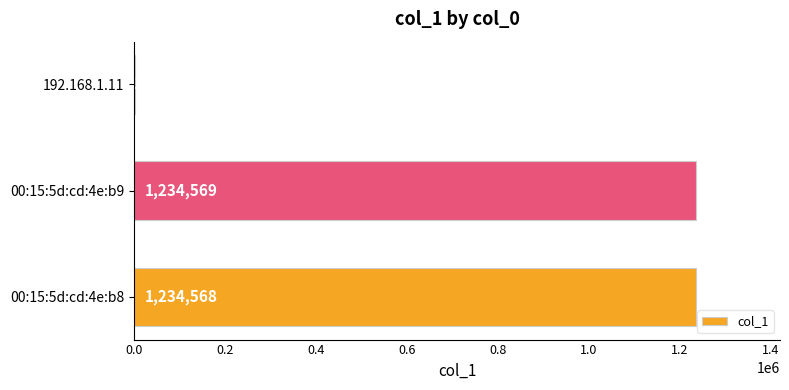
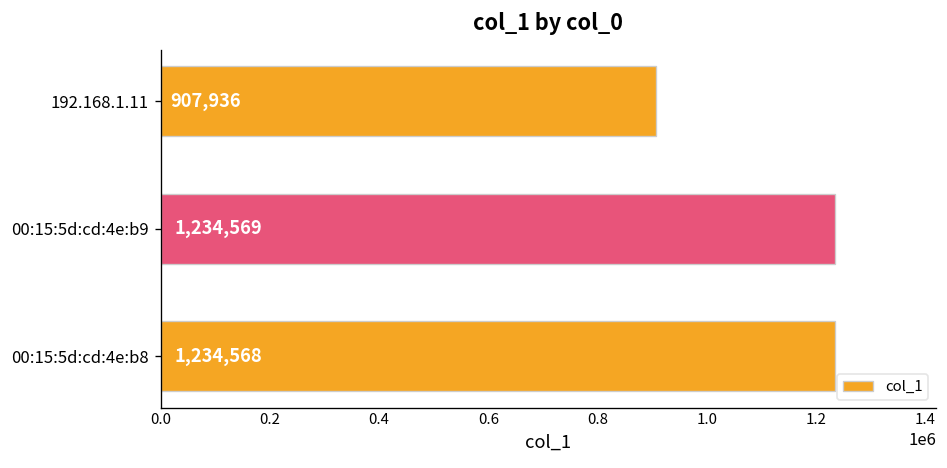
192.168.1.11: 0 -> 910000
